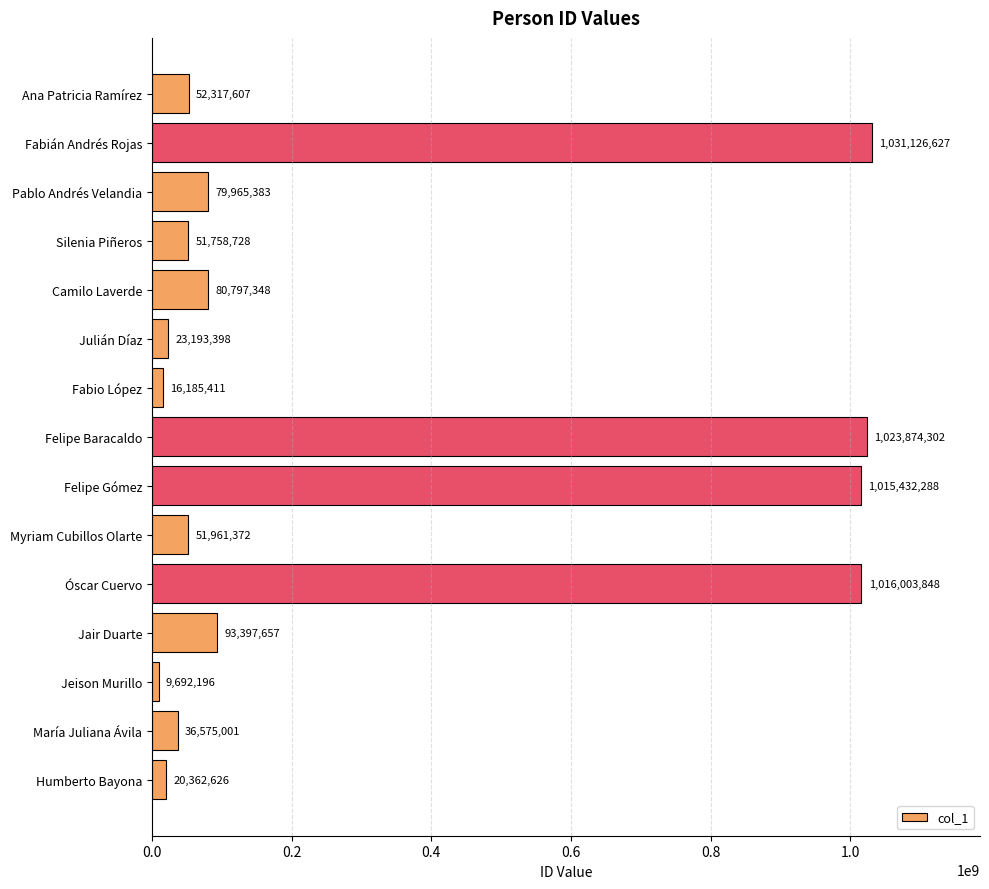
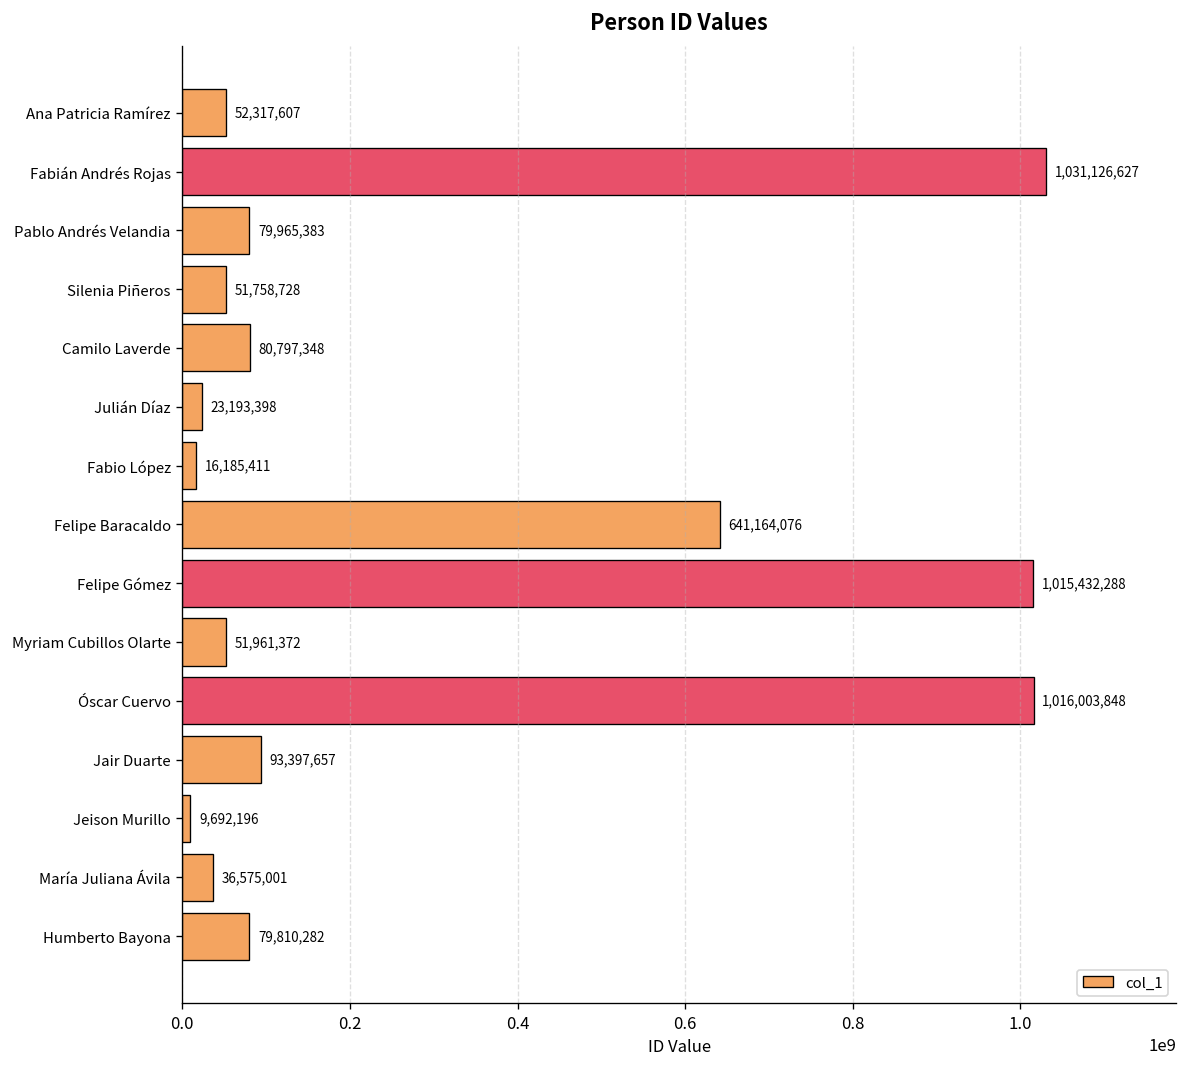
Felipe Baracaldo: 1,023,874,302 -> 641,164,076
Humberto Bayona: 20,362,626 -> 79,810,282
